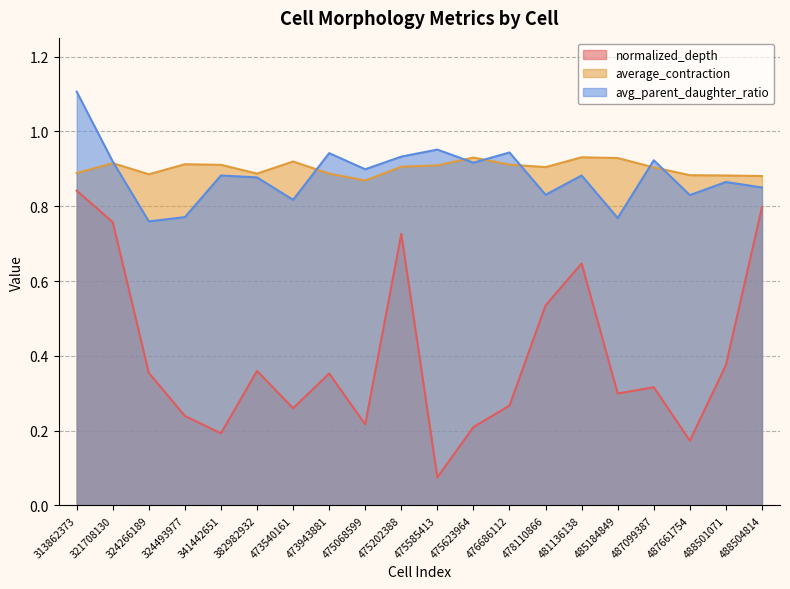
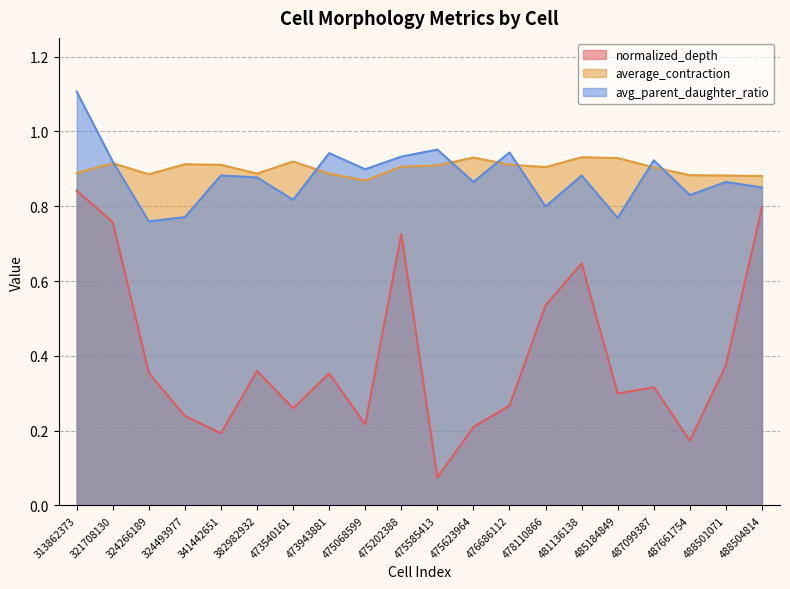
avg_parent_daughter_ratio, 475623964: 0.92 -> 0.86
avg_parent_daughter_ratio, 478110866: 0.83 -> 0.80
